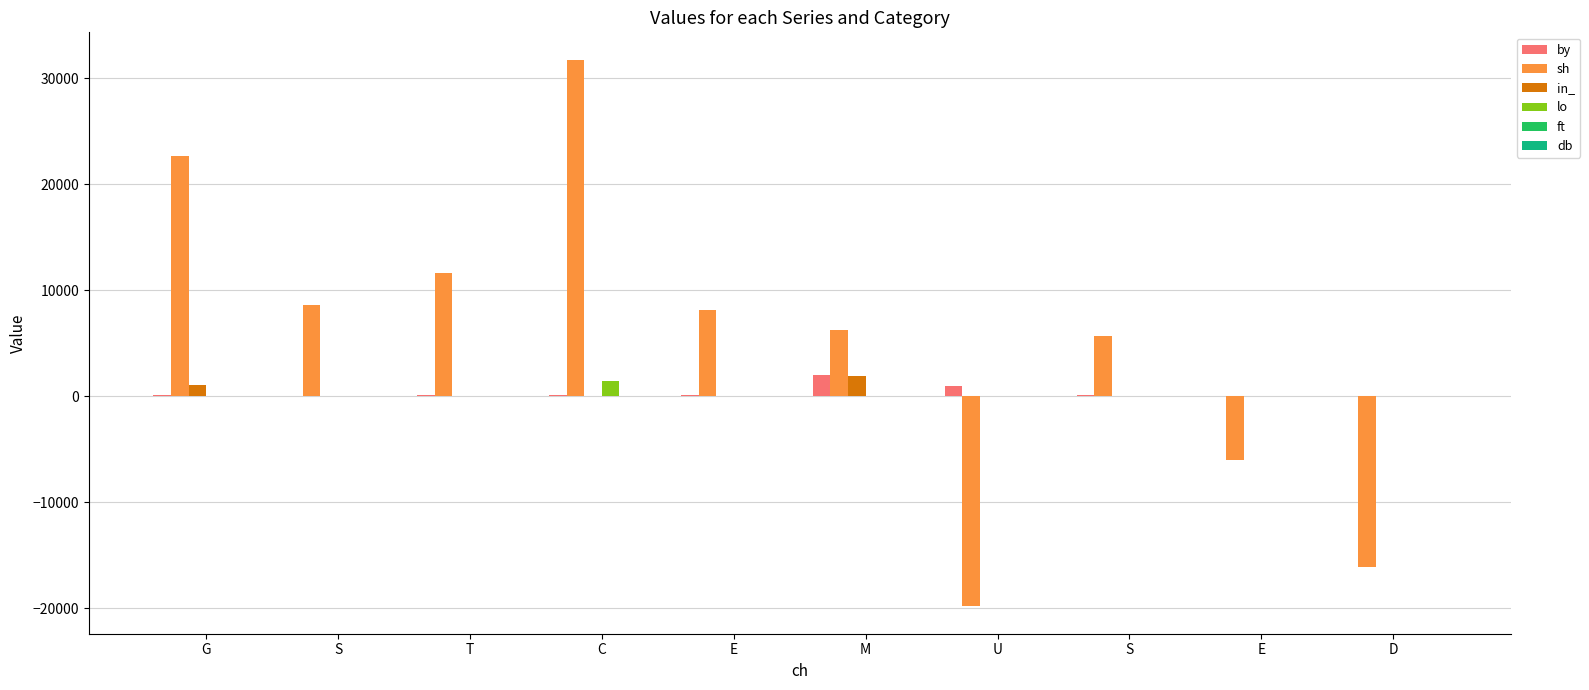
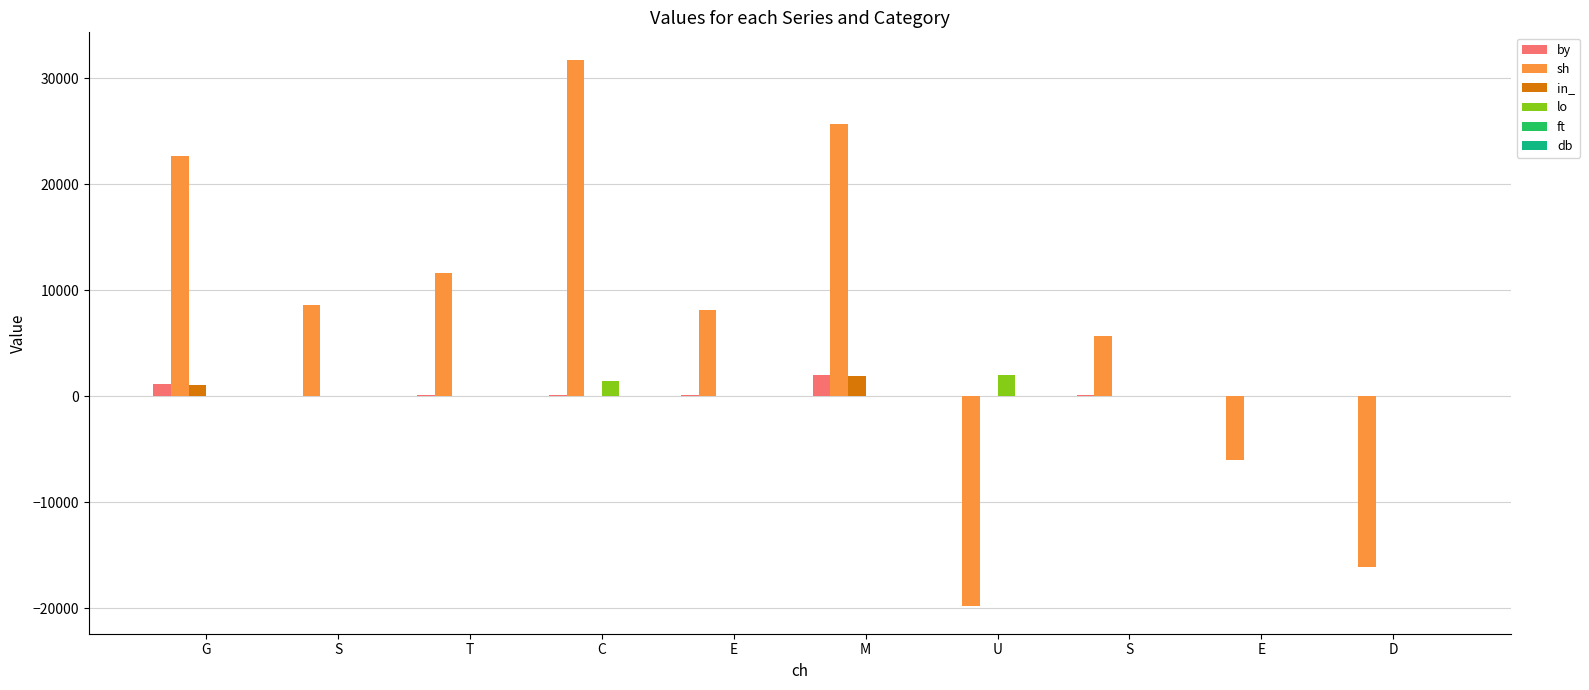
by, G: 100 -> 1200
sh, M: 6200 -> 25700
by, U: 1000 -> 0
lo, U: 0 -> 2000
